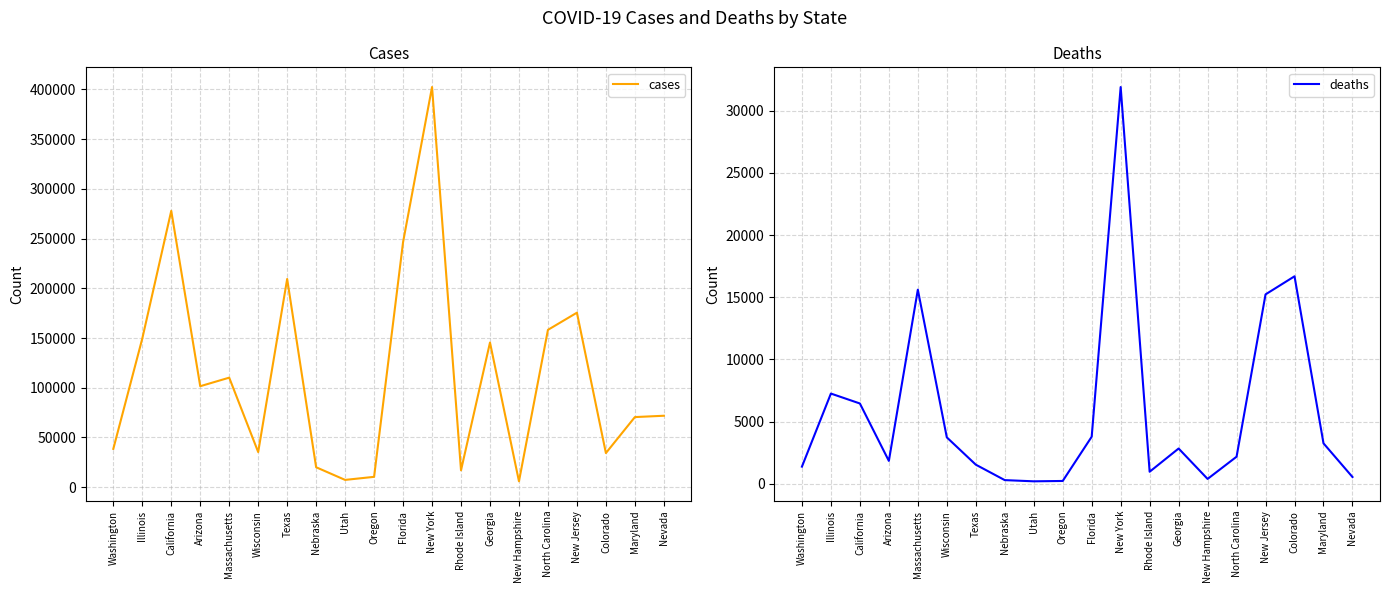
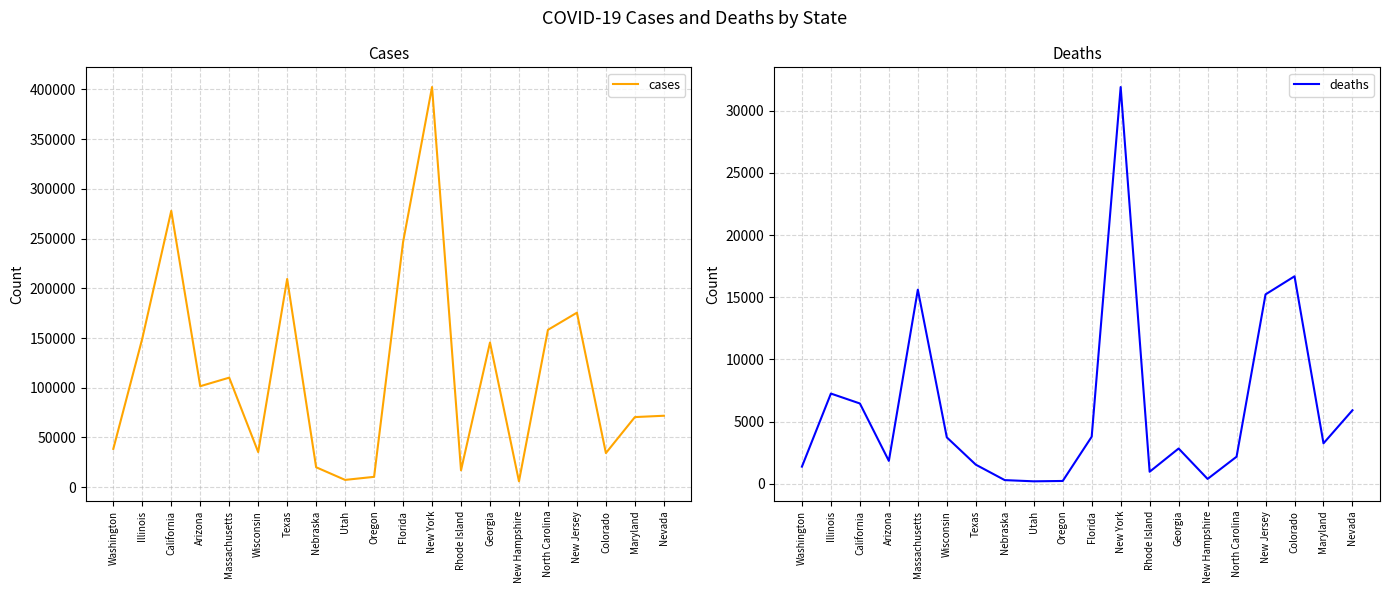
Deaths, Nevada: 500 -> 5900
